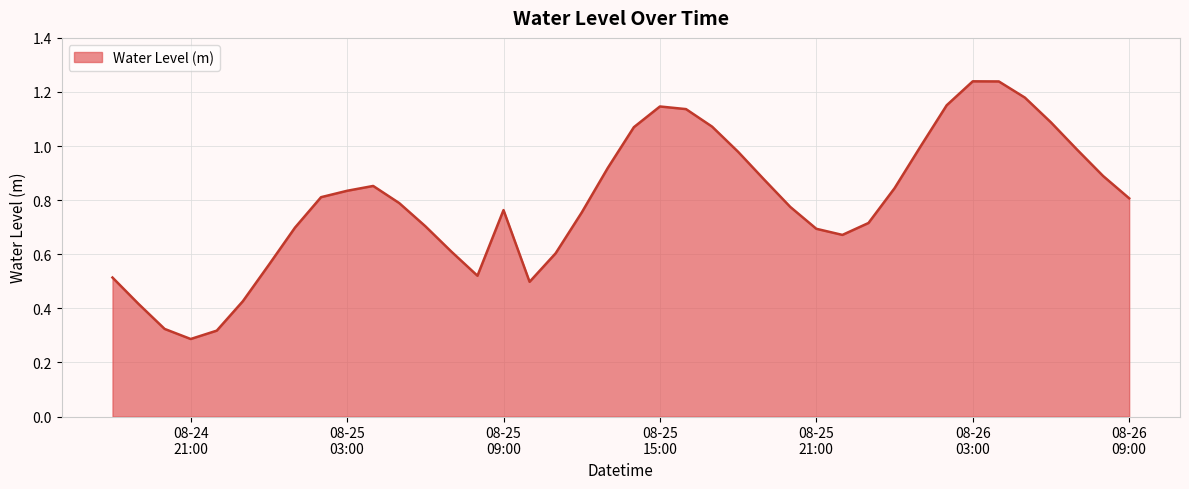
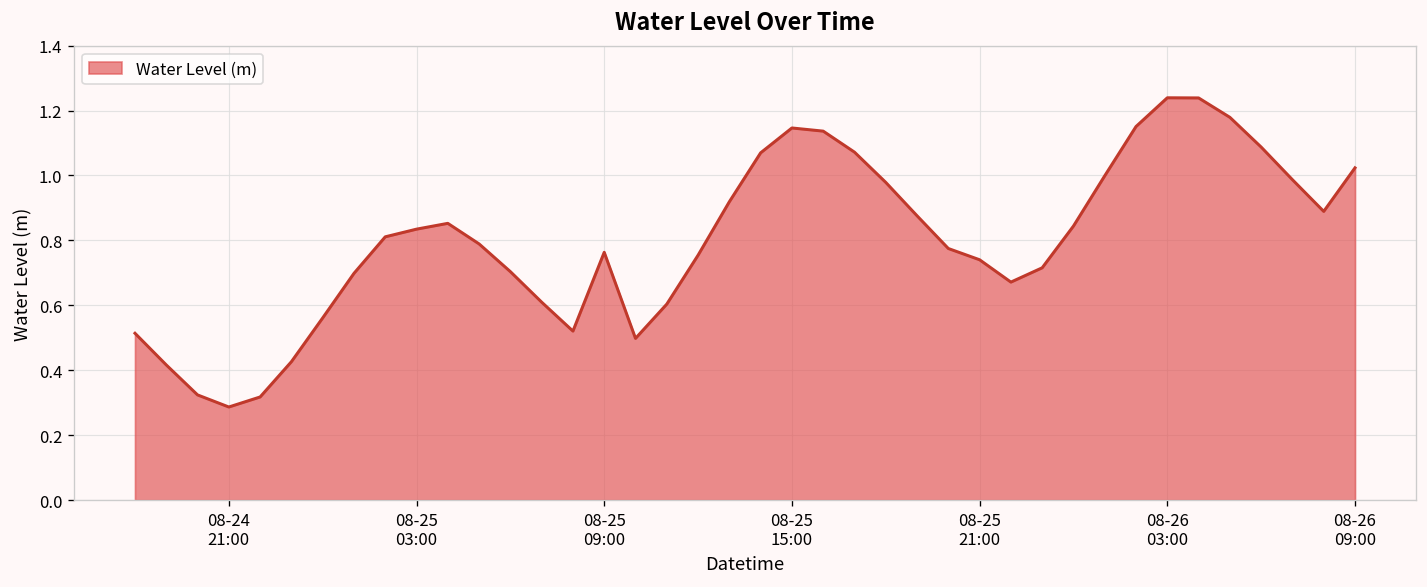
08-25 21:00: 0.69 -> 0.74
08-26 09:00: 0.81 -> 1.02
